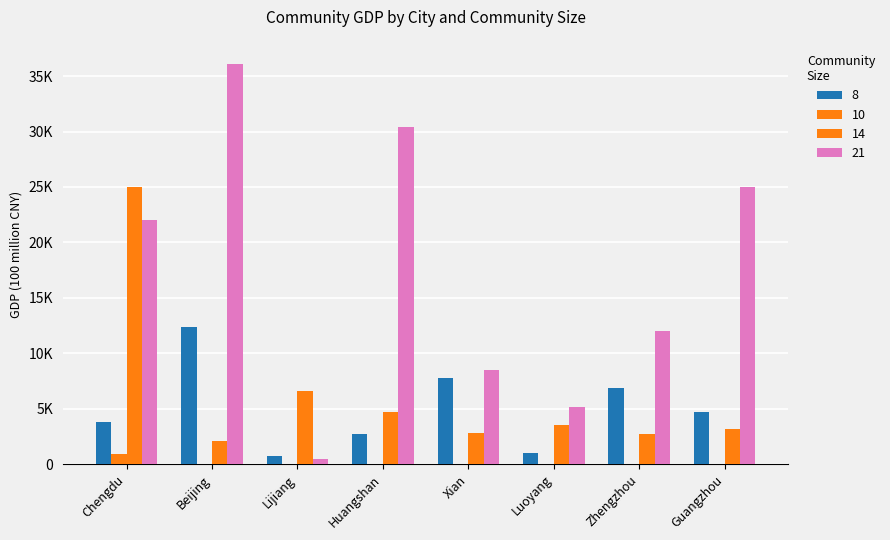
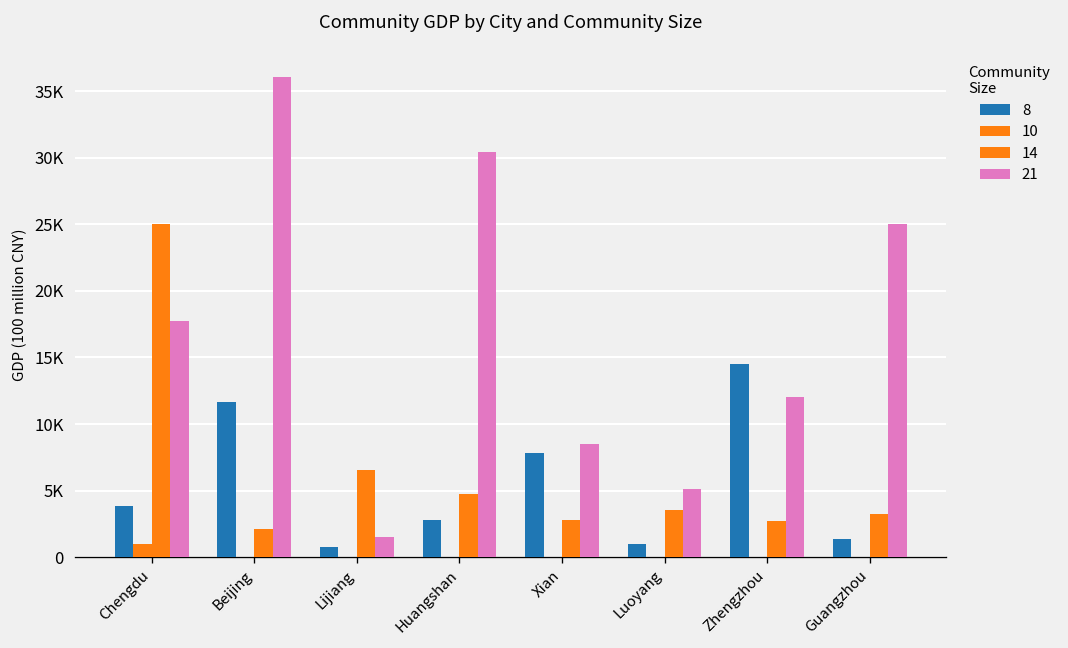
21, Chengdu: 22000 -> 17700
8, Beijing: 12400 -> 11600
21, Lijiang: 500 -> 1500
8, Zhengzhou: 6900 -> 14500
8, Guangzhou: 4700 -> 1400
